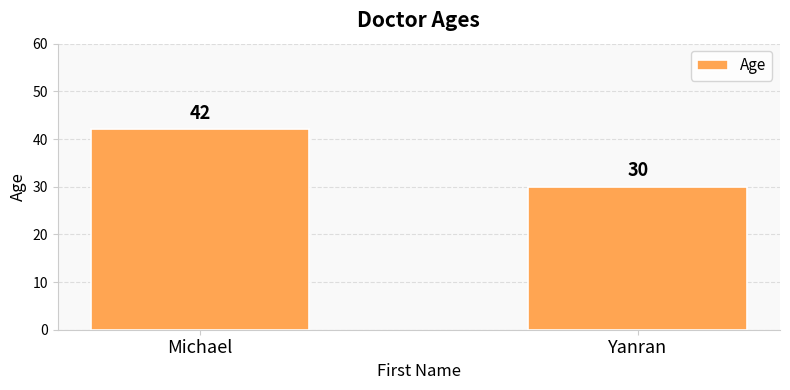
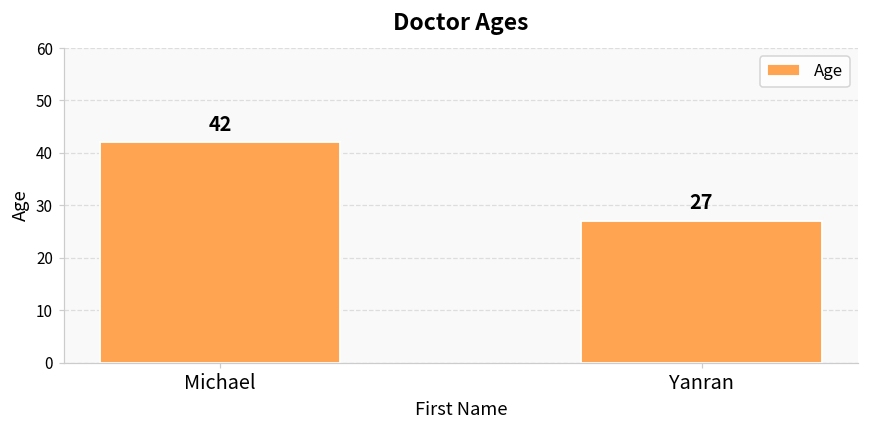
Yanran: 30 -> 27
